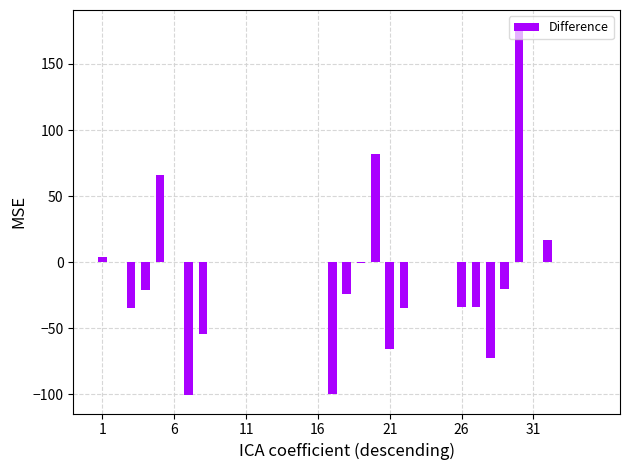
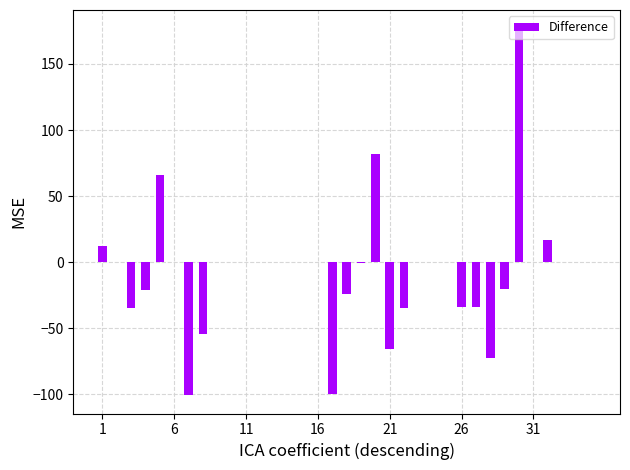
1: 4 -> 12
